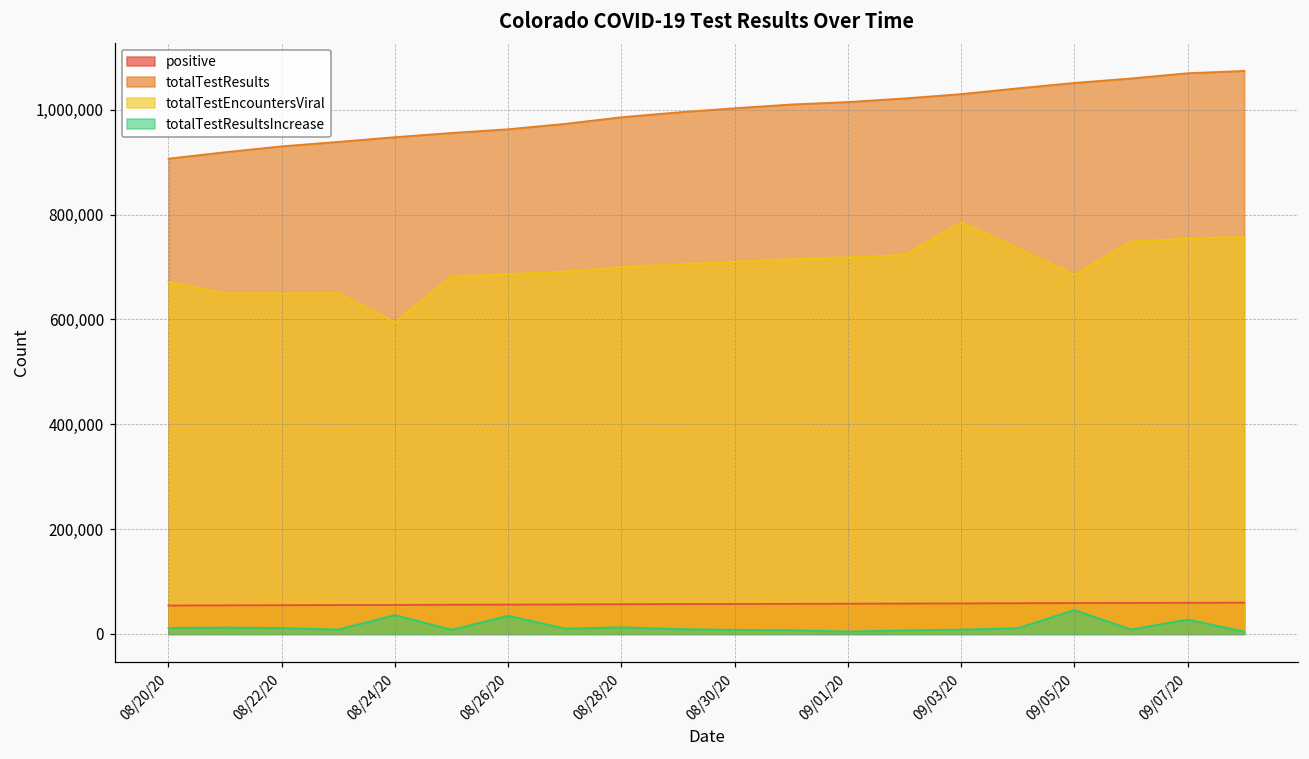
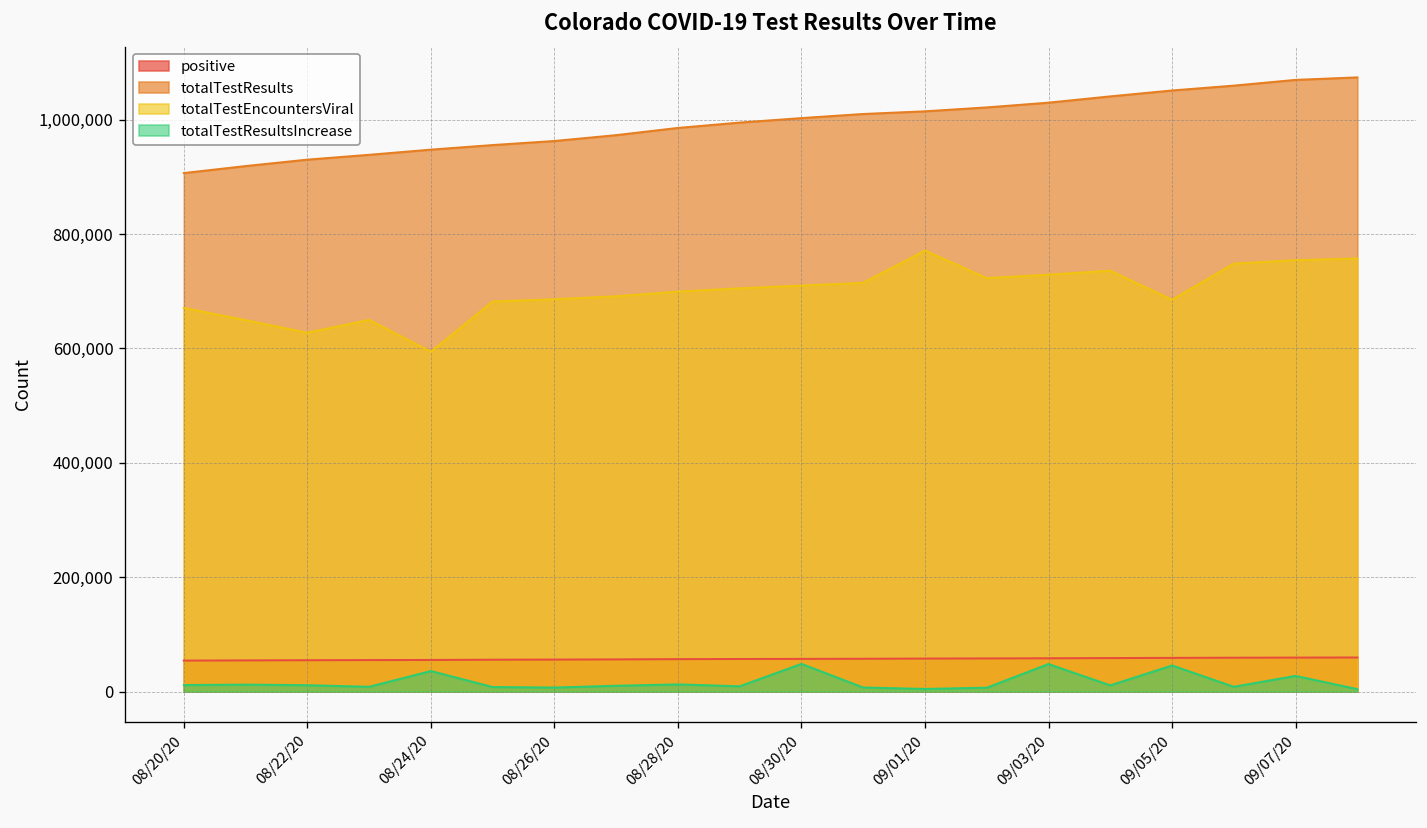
totalTestEncountersViral, 08/22/20: 650,000 -> 630,000
totalTestResultsIncrease, 08/26/20: 30,000 -> 10,000
totalTestResultsIncrease, 08/30/20: 10,000 -> 50,000
totalTestEncountersViral, 09/01/20: 720,000 -> 770,000
totalTestEncountersViral, 09/03/20: 790,000 -> 730,000
totalTestResultsIncrease, 09/03/20: 10,000 -> 50,000
